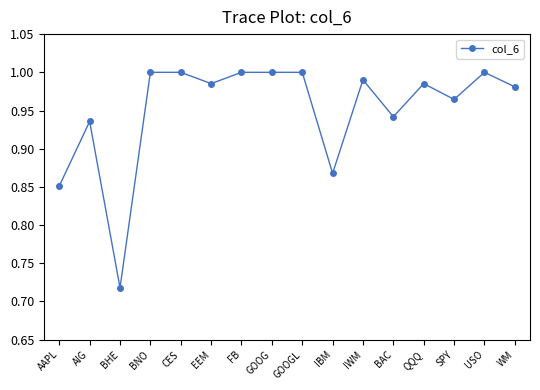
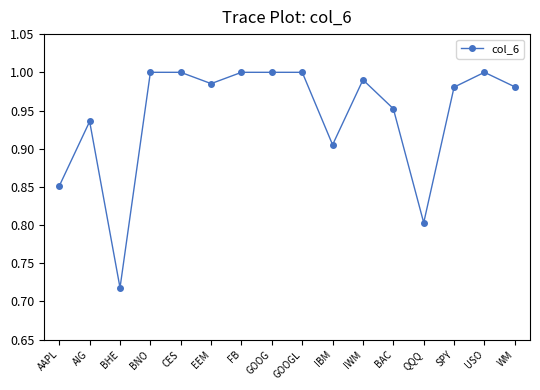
IBM: 0.87 -> 0.91
BAC: 0.94 -> 0.95
QQQ: 0.99 -> 0.80
SPY: 0.96 -> 0.98
